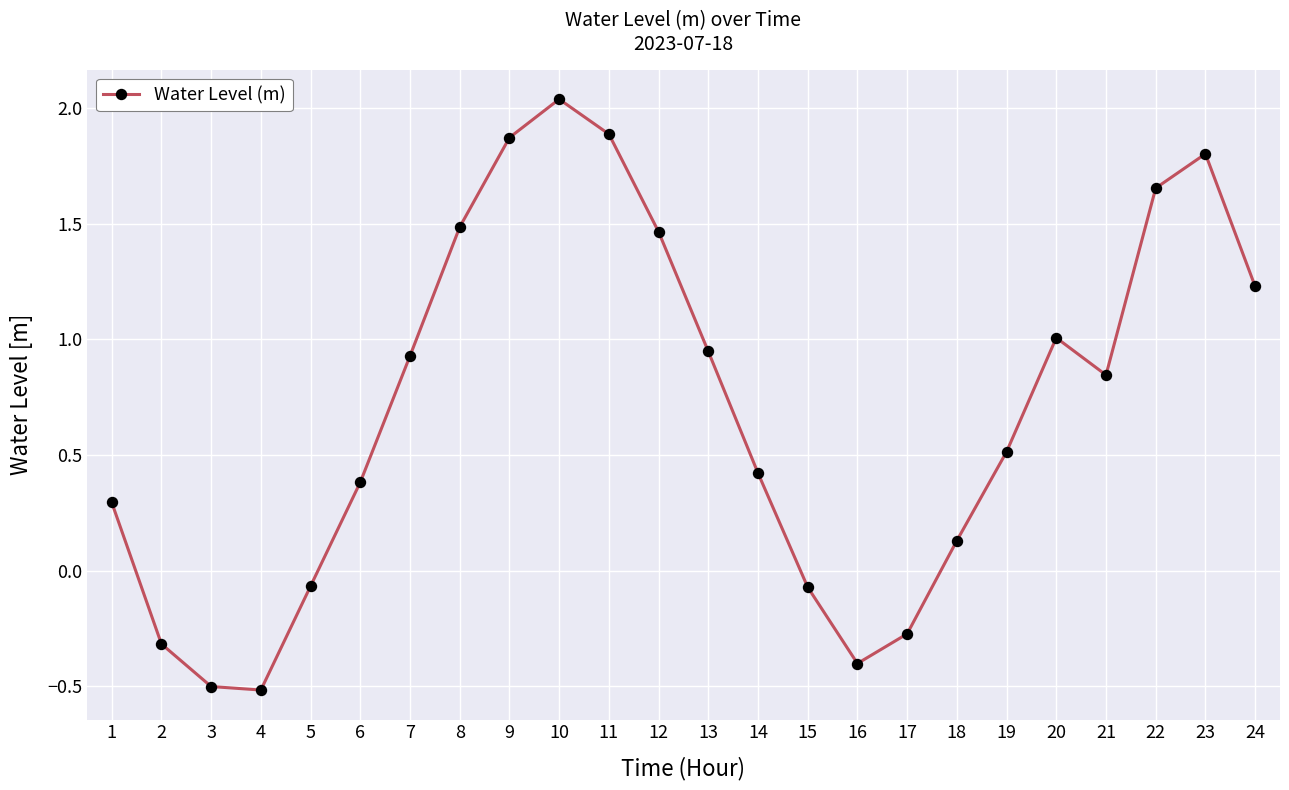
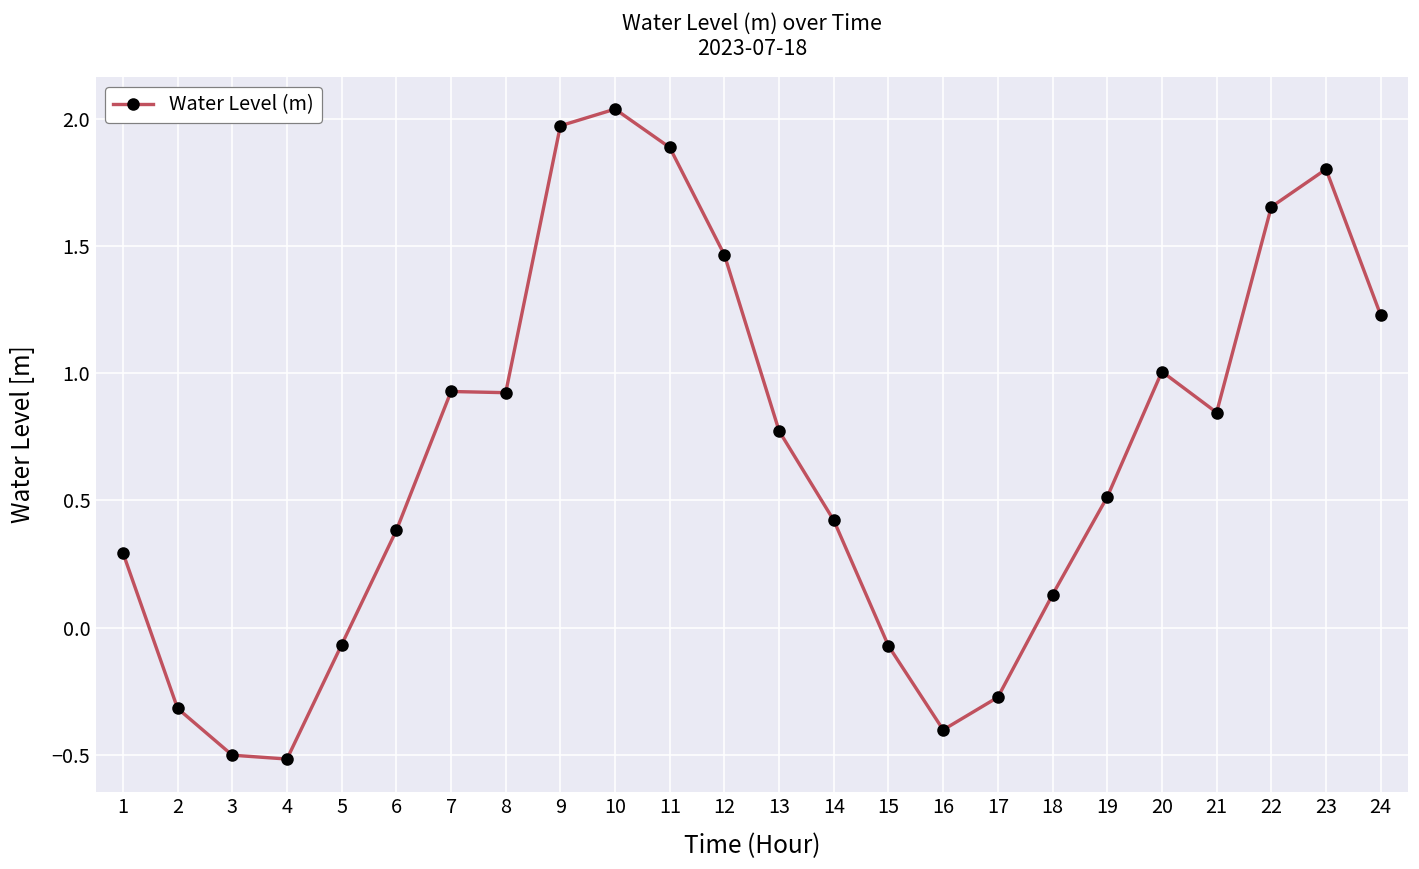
8: 1.49 -> 0.92
9: 1.87 -> 1.97
13: 0.95 -> 0.77
